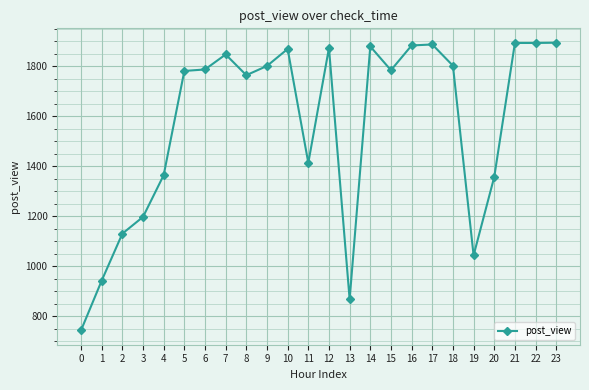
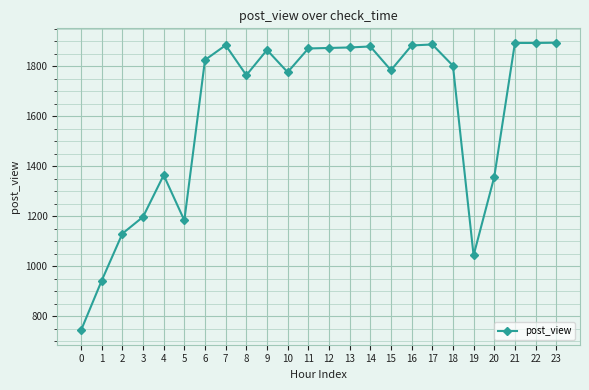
5: 1780 -> 1180
6: 1790 -> 1830
7: 1850 -> 1880
9: 1800 -> 1870
10: 1870 -> 1780
11: 1410 -> 1870
13: 870 -> 1880
